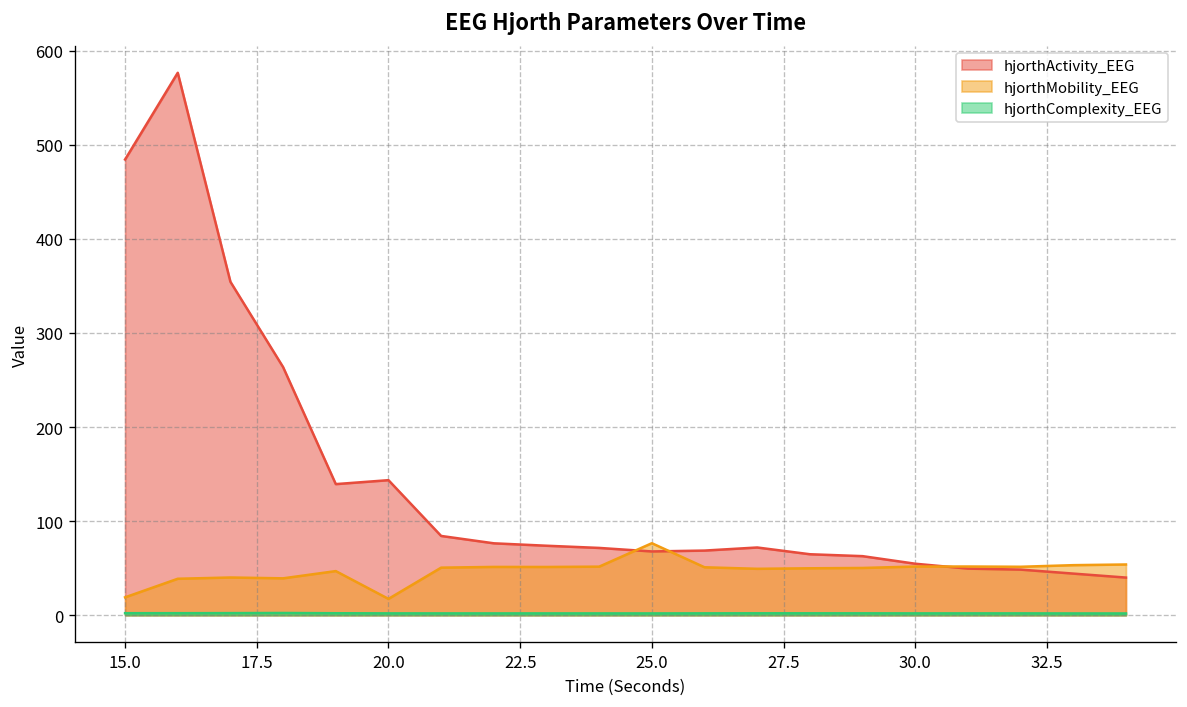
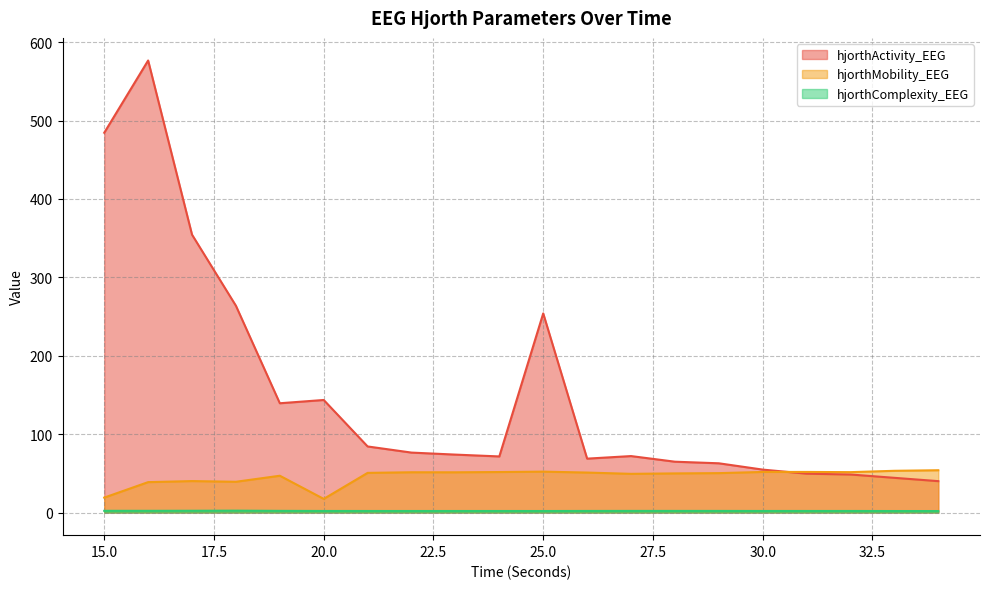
hjorthActivity_EEG, 25.0: 70 -> 250
hjorthMobility_EEG, 25.0: 80 -> 50
